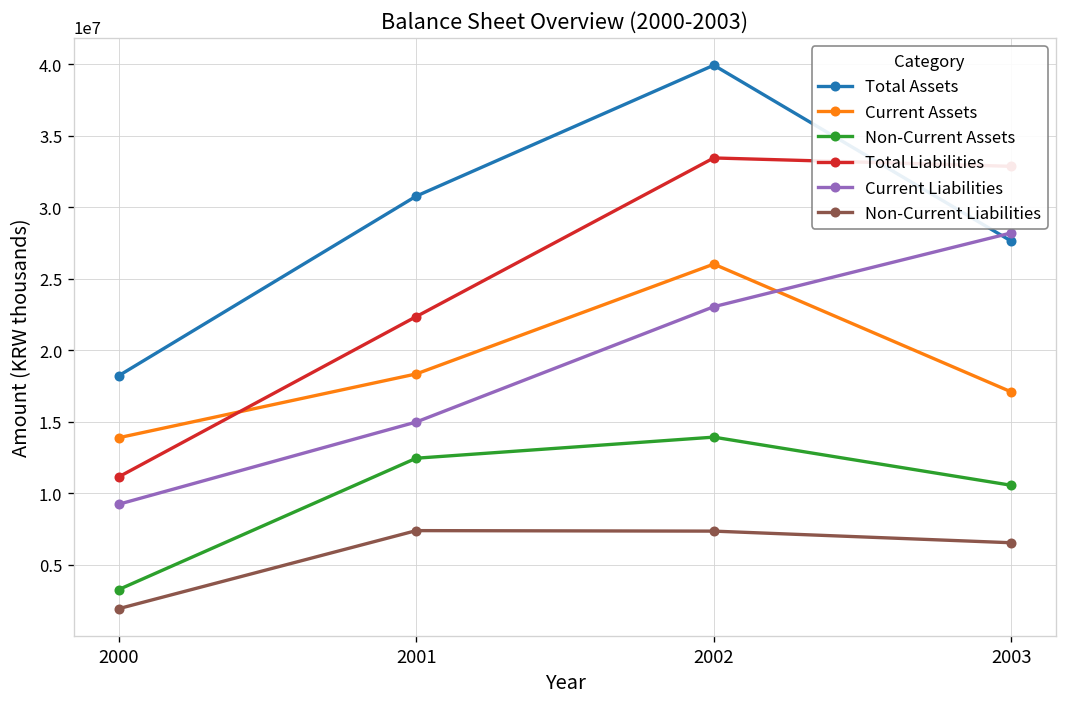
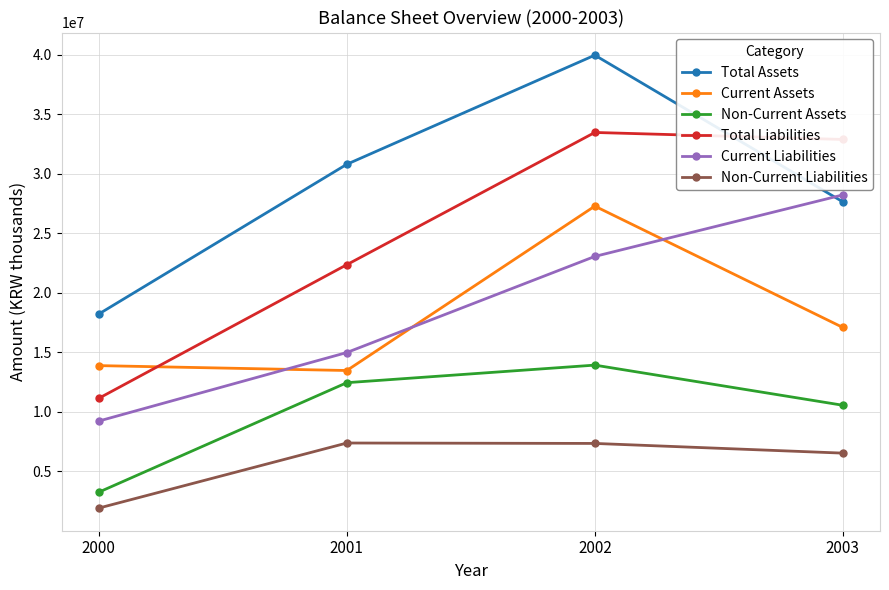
Current Assets, 2001: 18300000 -> 13500000
Current Assets, 2002: 26000000 -> 27300000
